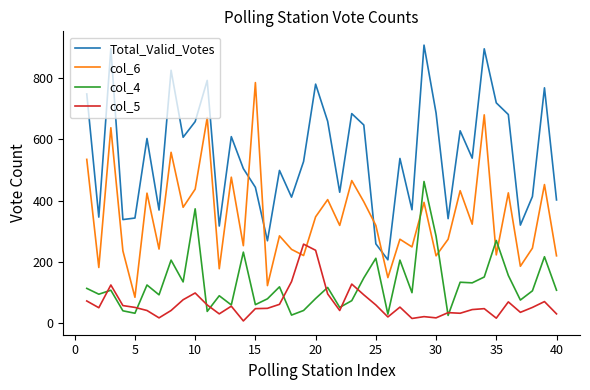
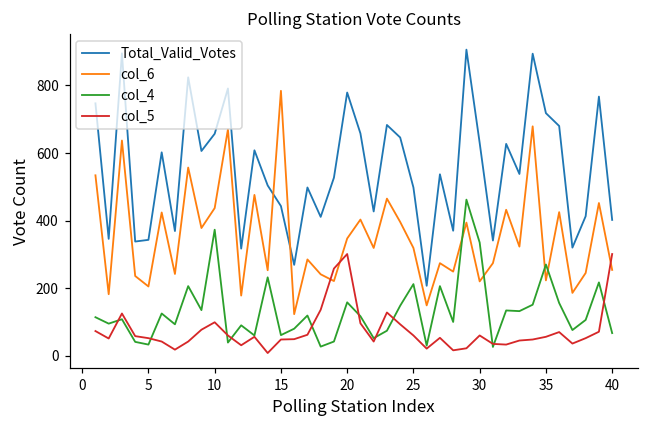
col_6, 5: 90 -> 210
col_4, 20: 80 -> 160
col_5, 20: 240 -> 300
Total_Valid_Votes, 25: 260 -> 500
Total_Valid_Votes, 30: 690 -> 630
col_4, 30: 280 -> 340
col_5, 30: 20 -> 60
col_5, 35: 20 -> 60
col_6, 40: 220 -> 250
col_4, 40: 110 -> 70
col_5, 40: 30 -> 300
